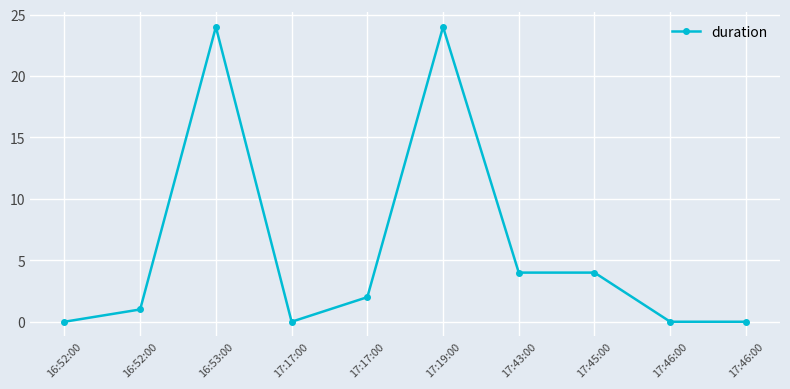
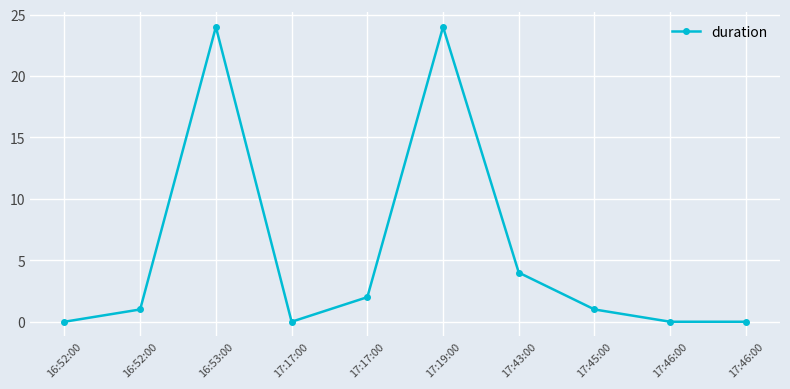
17:45:00: 4 -> 1
